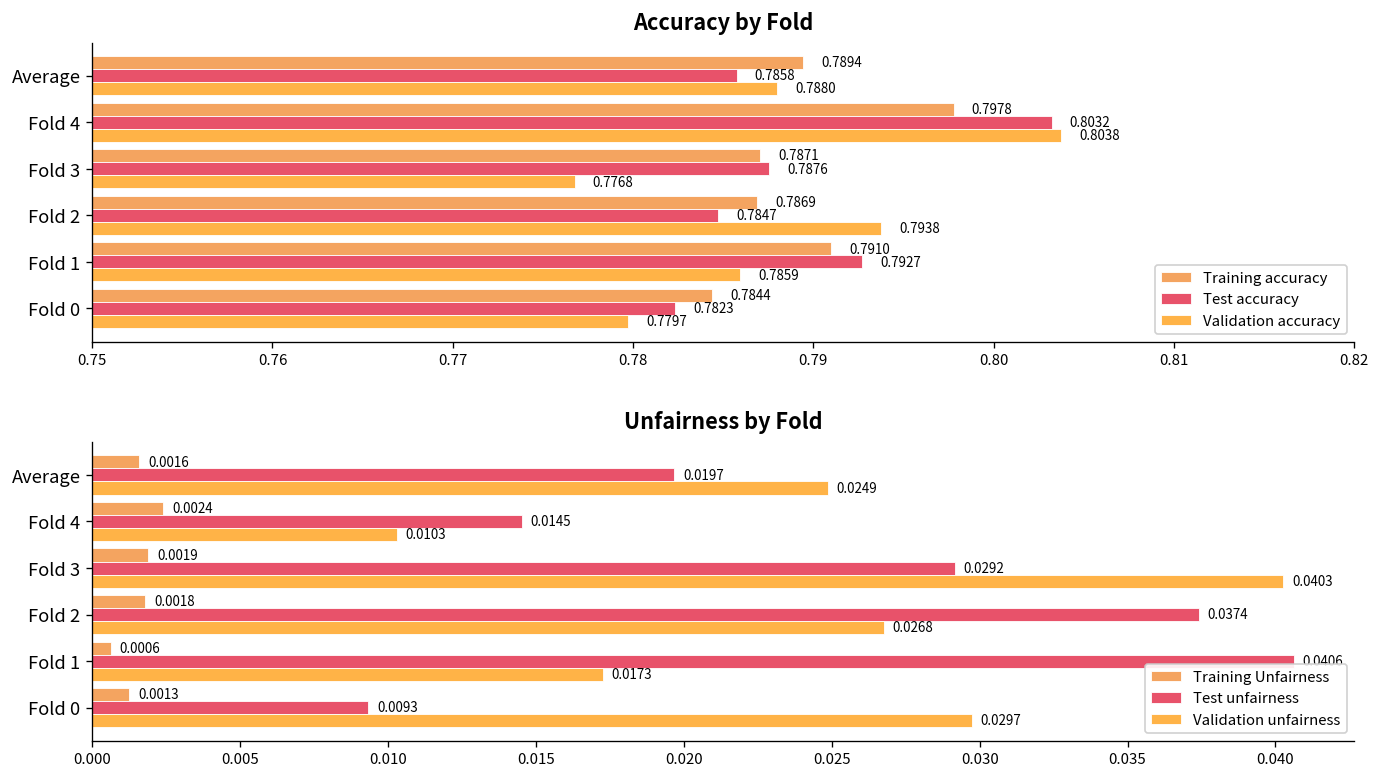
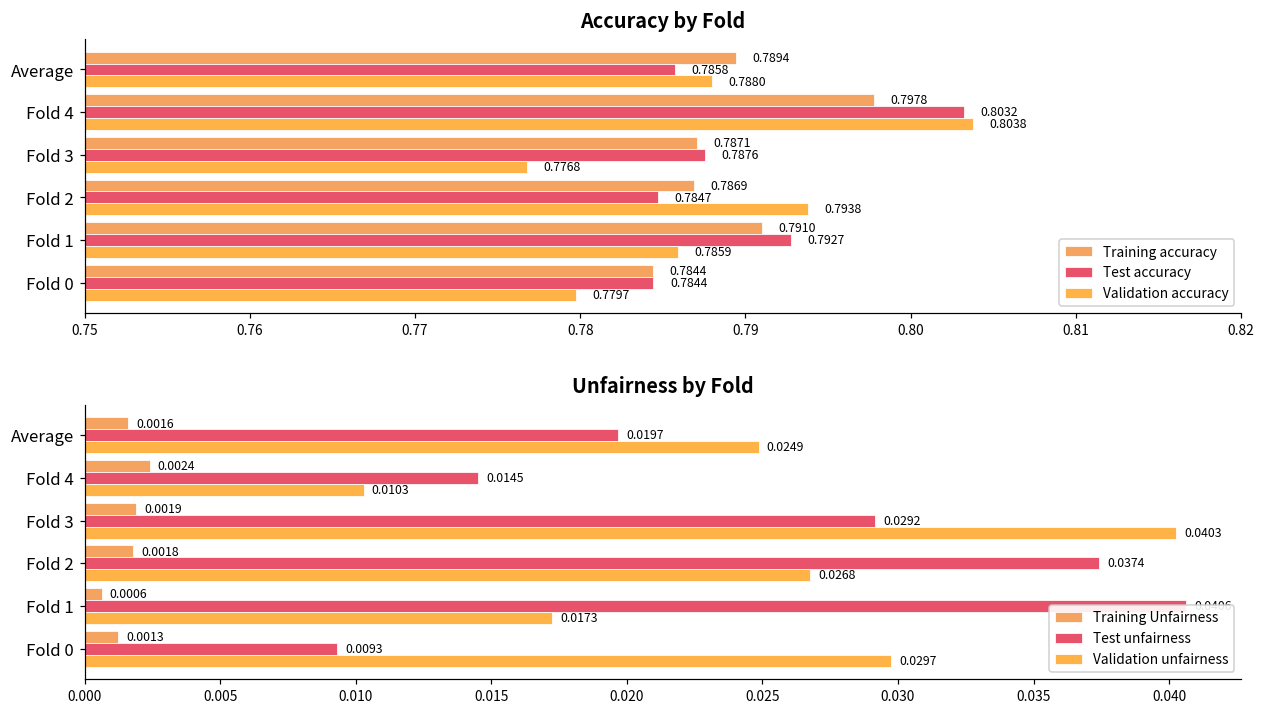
Accuracy by Fold, Test accuracy, Fold 0: 0.7823 -> 0.7844
